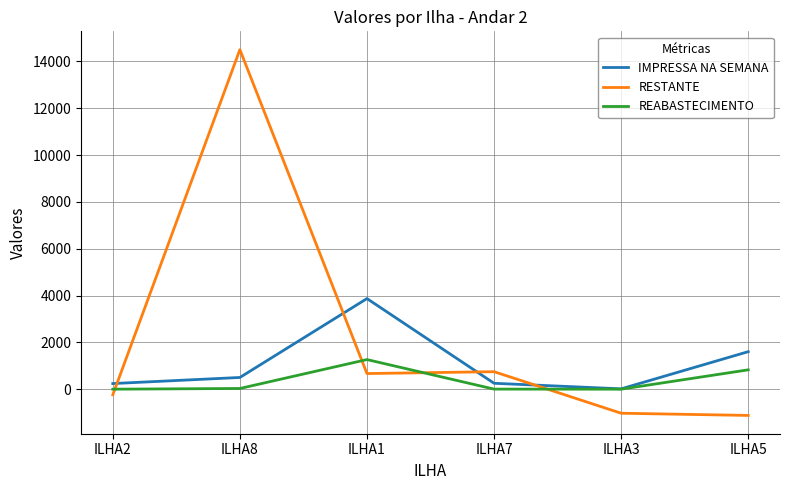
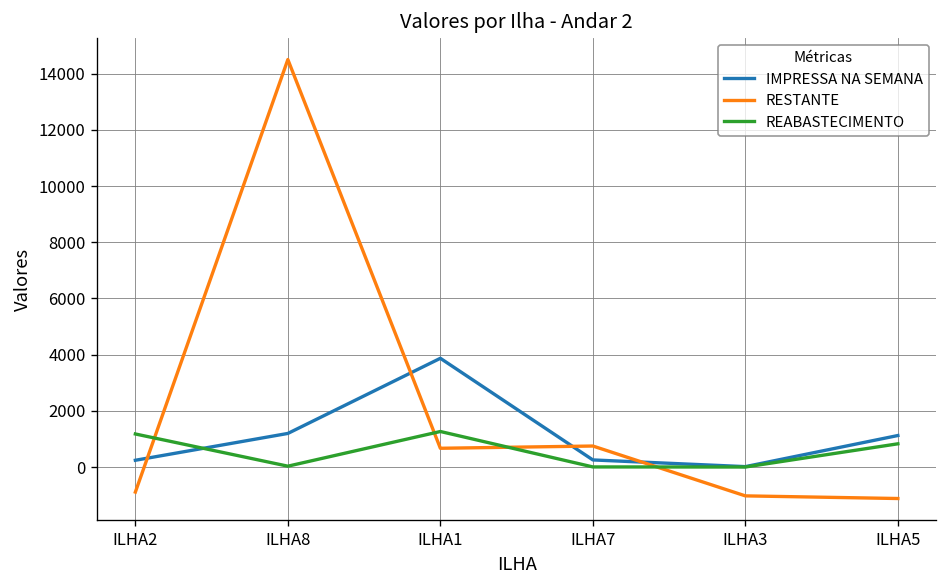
RESTANTE, ILHA2: -200 -> -900
REABASTECIMENTO, ILHA2: 0 -> 1200
IMPRESSA NA SEMANA, ILHA8: 500 -> 1200
IMPRESSA NA SEMANA, ILHA5: 1600 -> 1100
